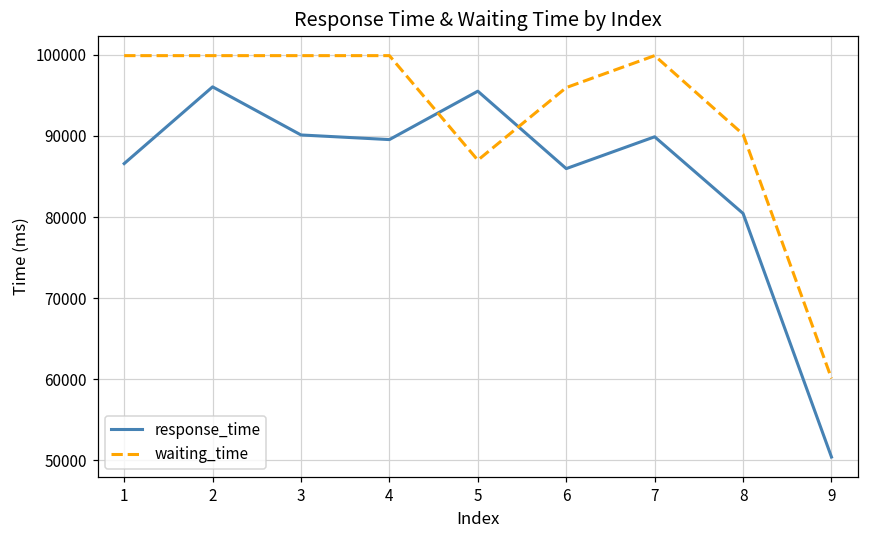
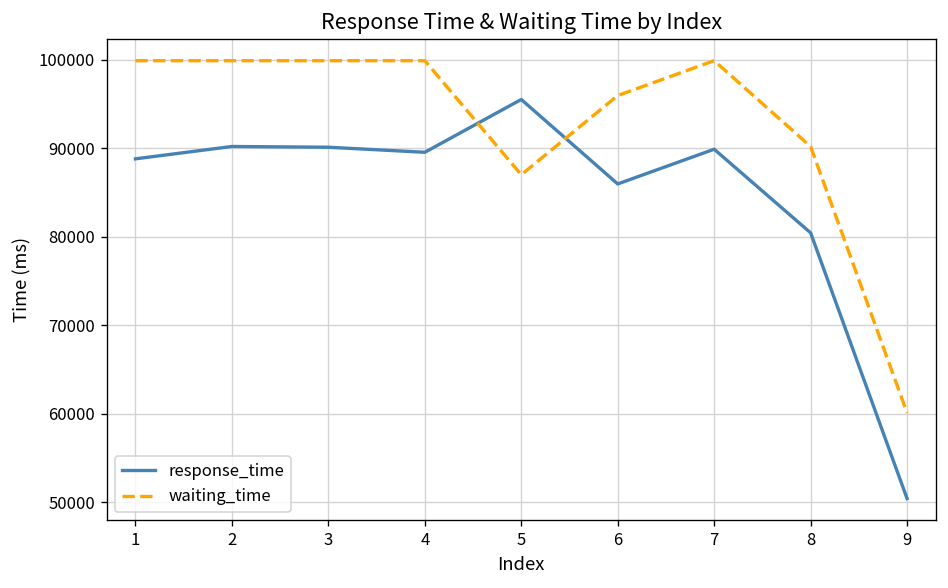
response_time, 1: 87000 -> 89000
response_time, 2: 96000 -> 90000
